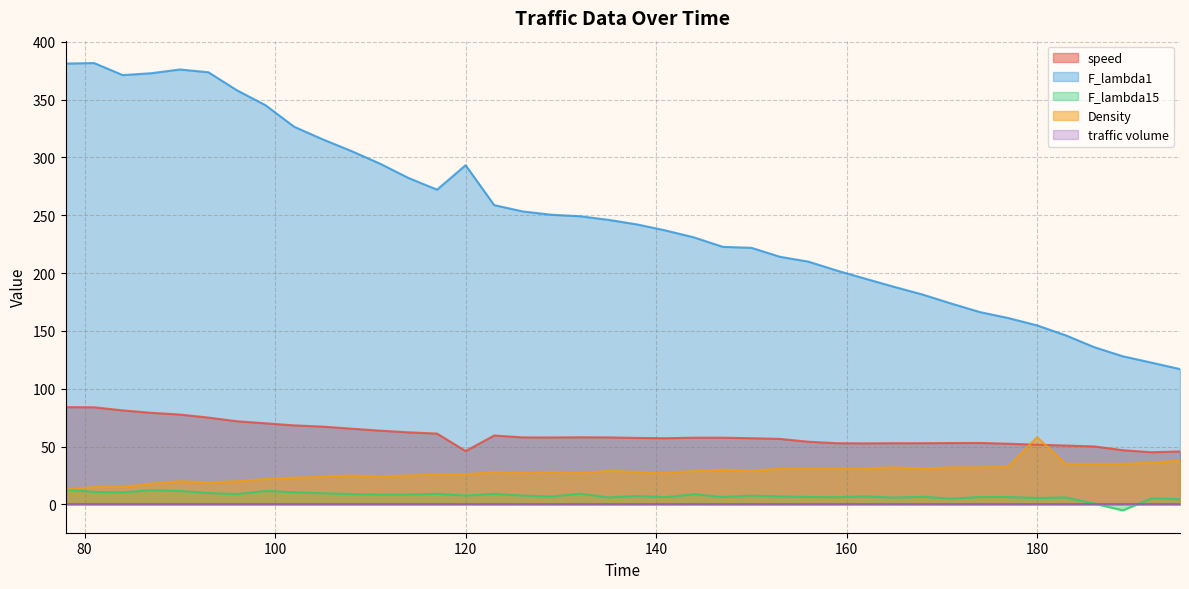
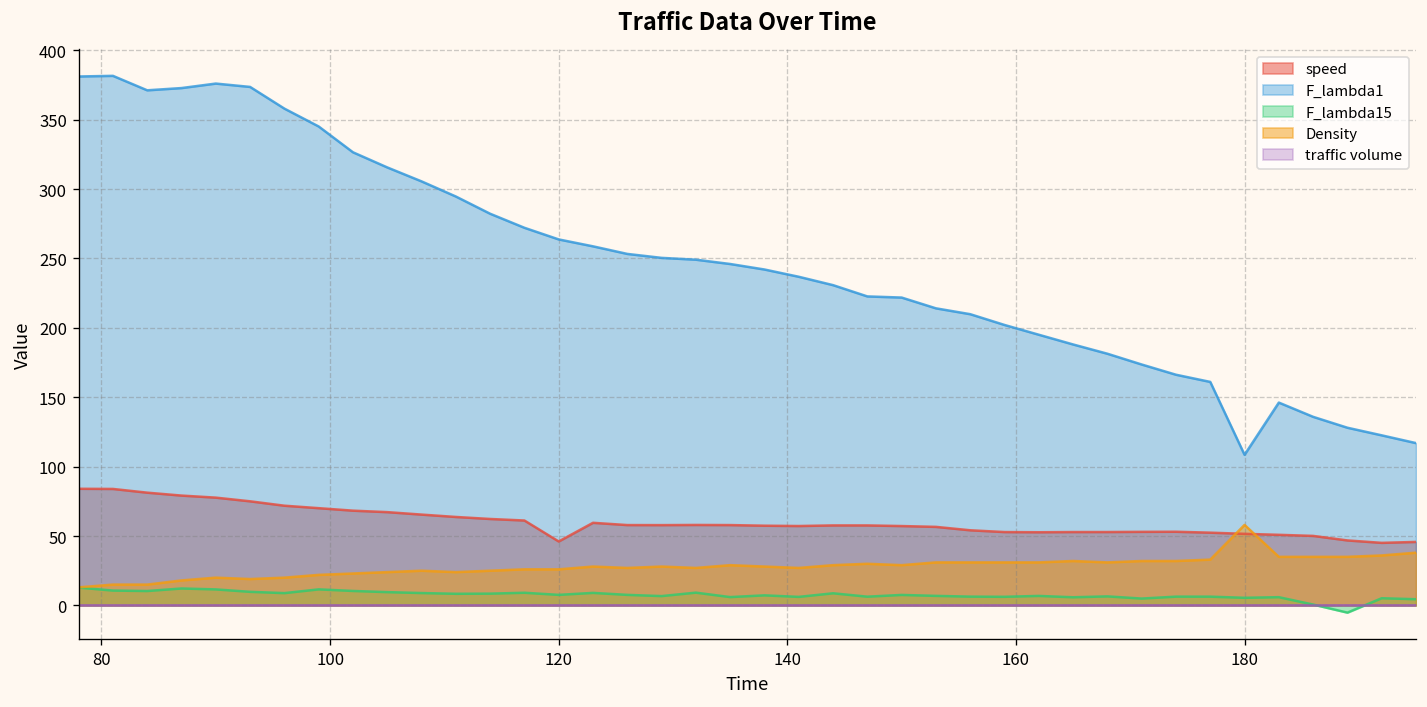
F_lambda1, 120: 293 -> 264
F_lambda1, 180: 155 -> 109
